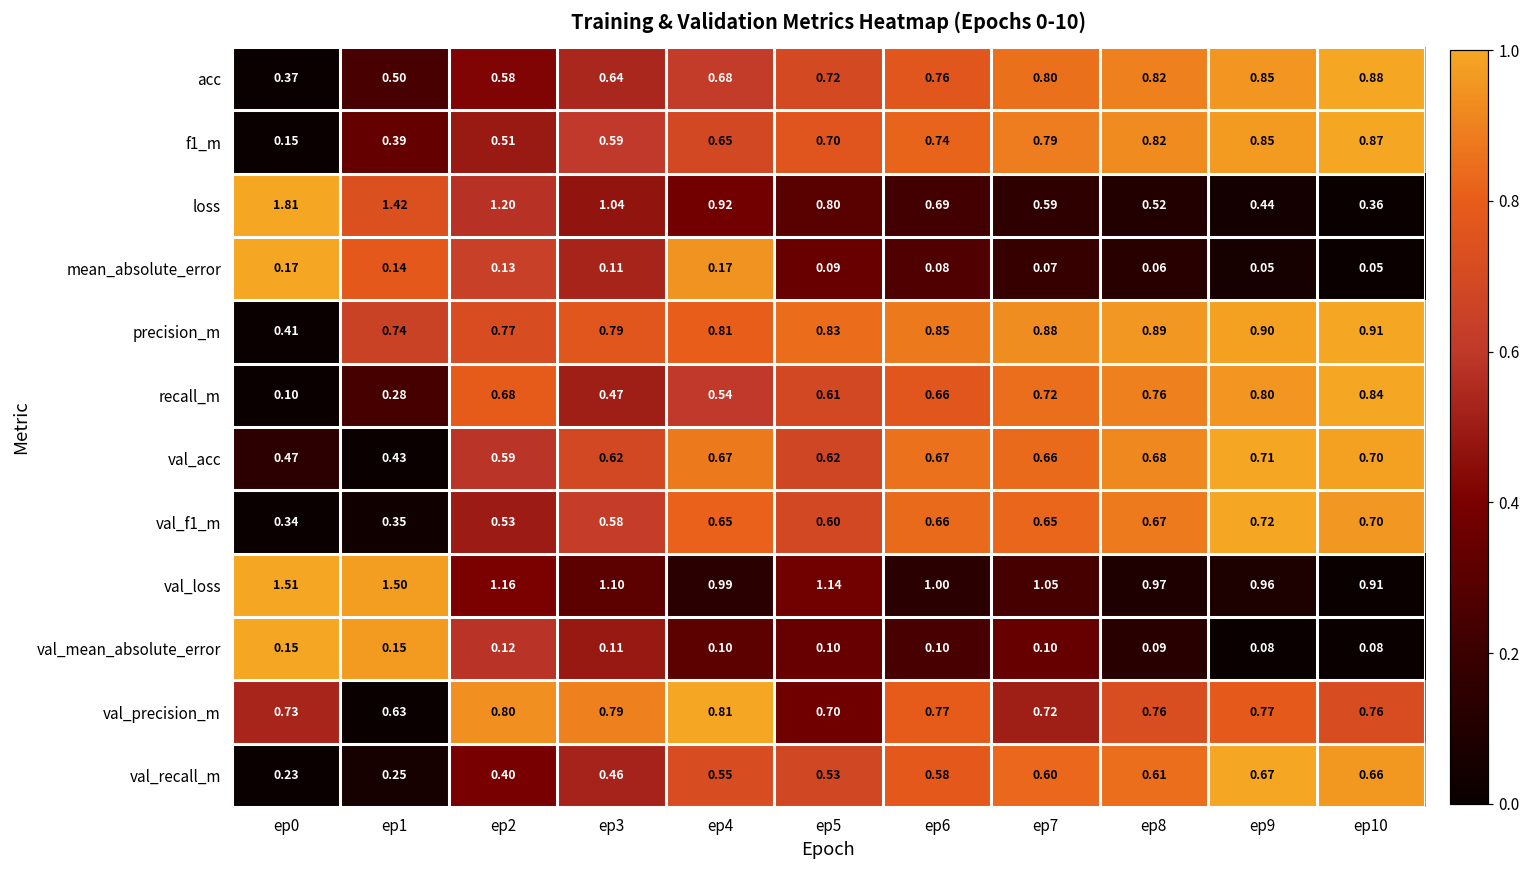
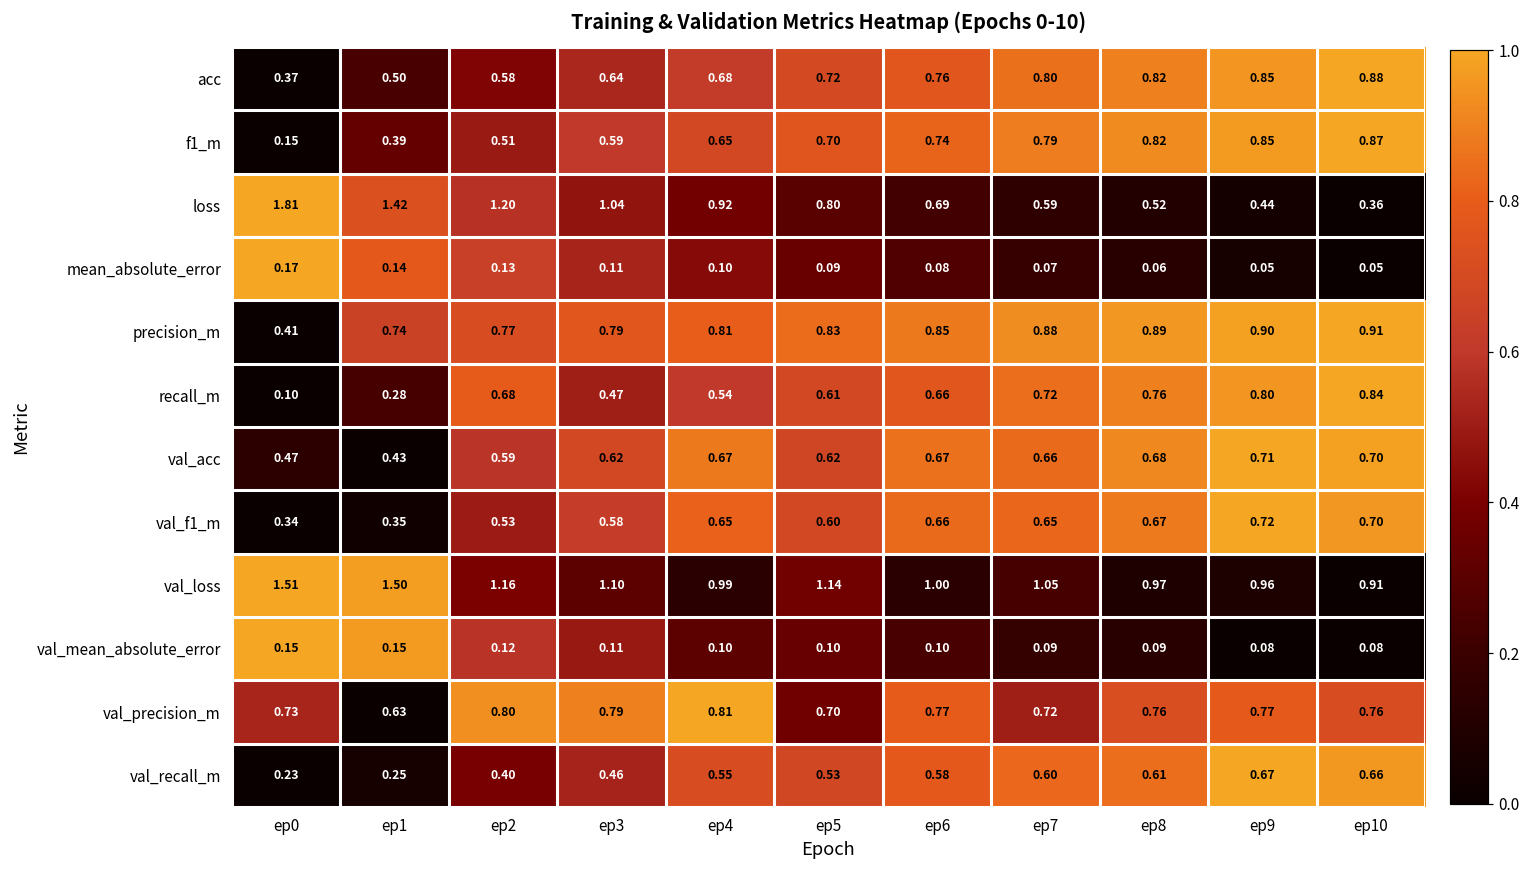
mean_absolute_error, ep4: 0.17 -> 0.10
val_mean_absolute_error, ep7: 0.10 -> 0.09
